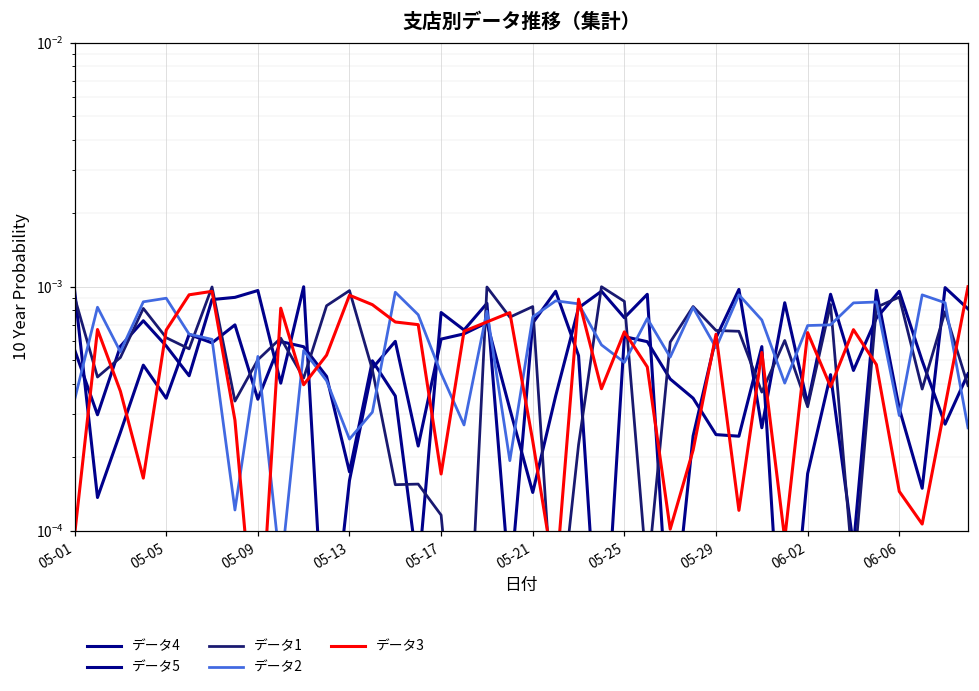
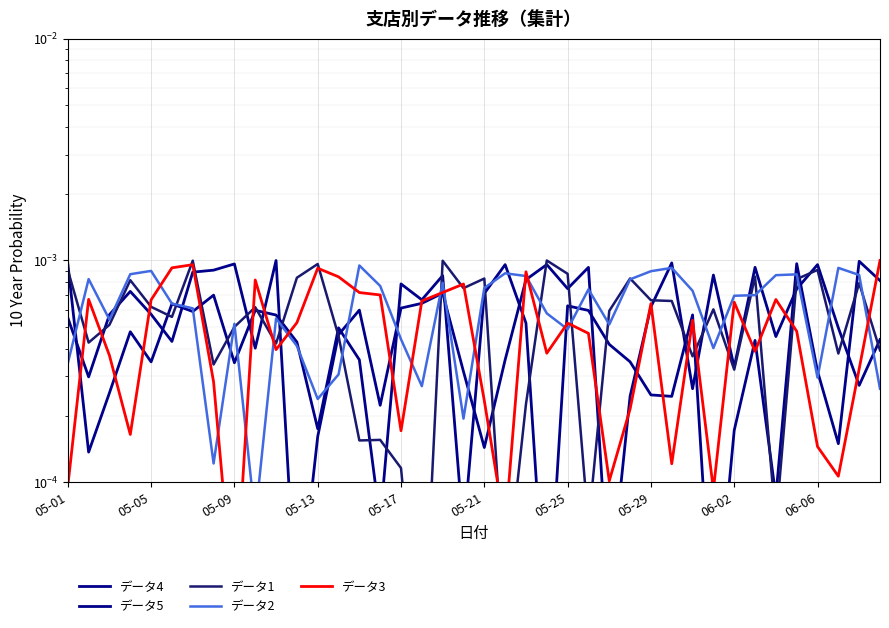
データ3, 05-25: 0.00065 -> 0.00052
データ2, 05-29: 0.00056 -> 0.00089
